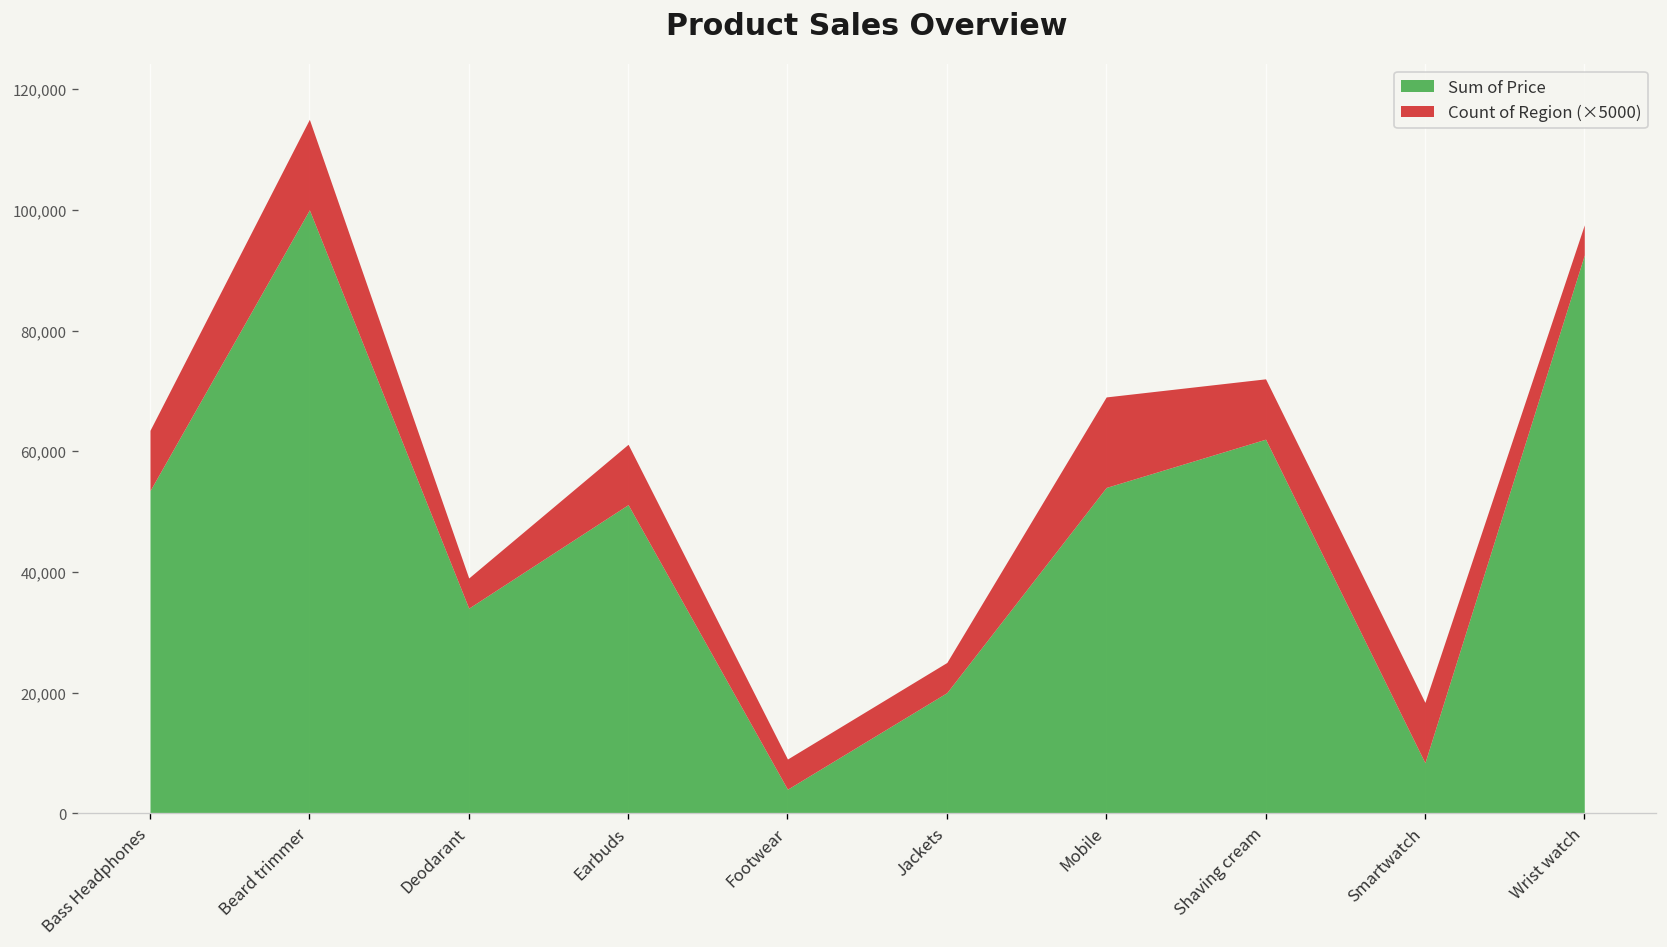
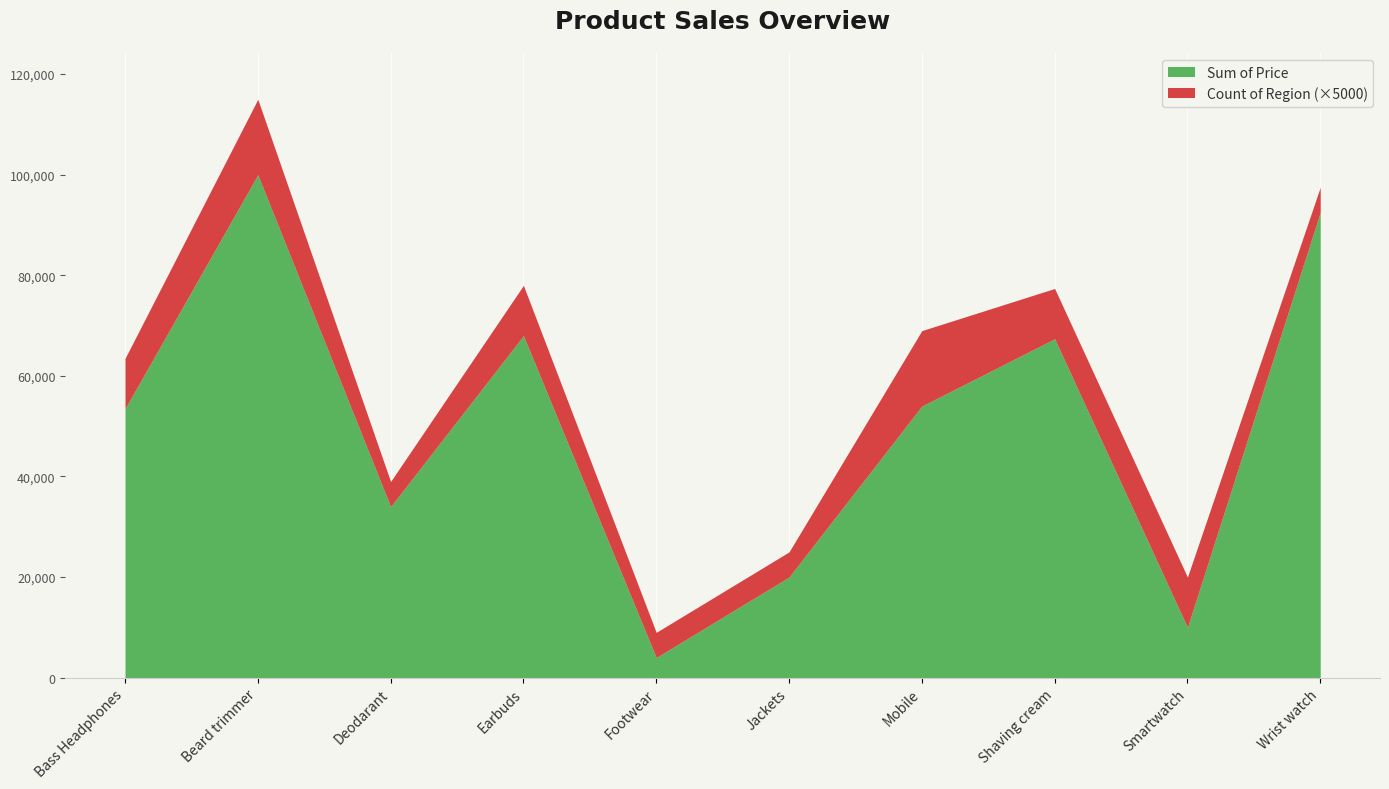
Sum of Price, Earbuds: 51,000 -> 68,000
Sum of Price, Shaving cream: 62,000 -> 67,000
Sum of Price, Smartwatch: 8,000 -> 10,000
